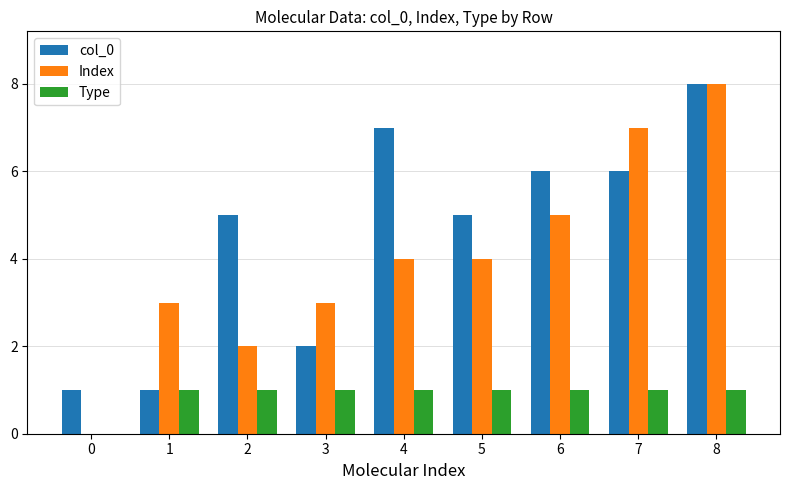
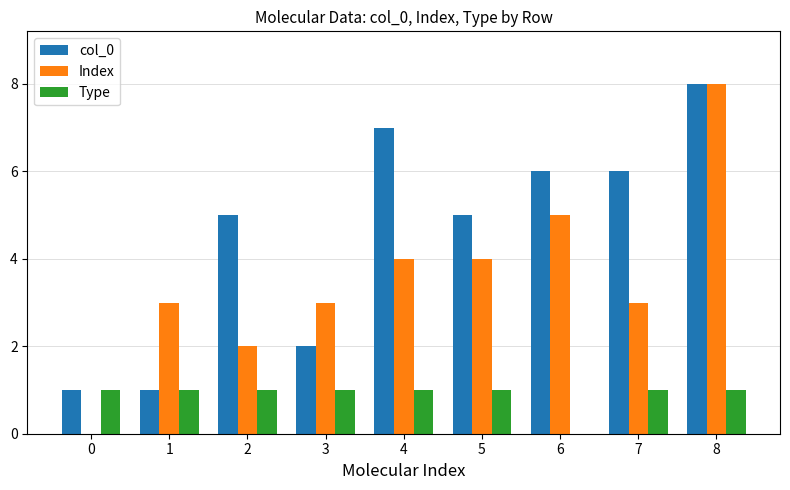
Type, 0: 0 -> 1
Type, 6: 1 -> 0
Index, 7: 7 -> 3
